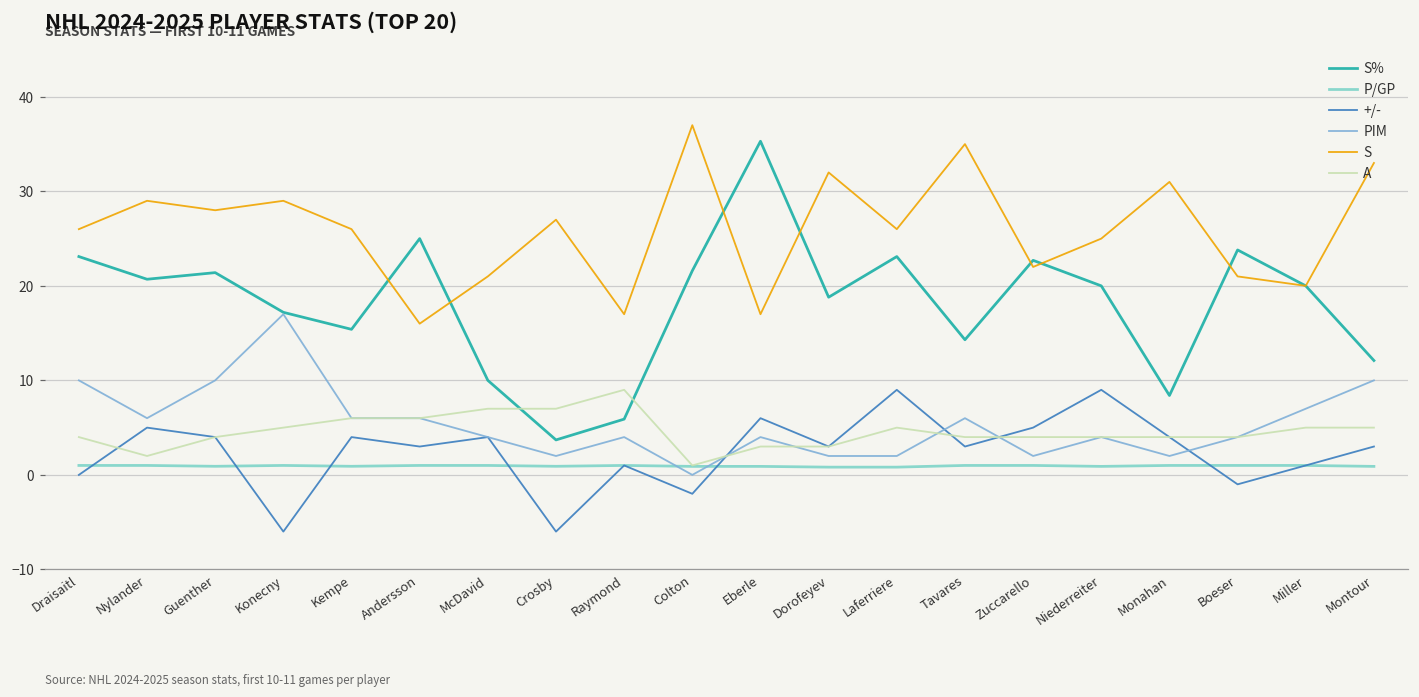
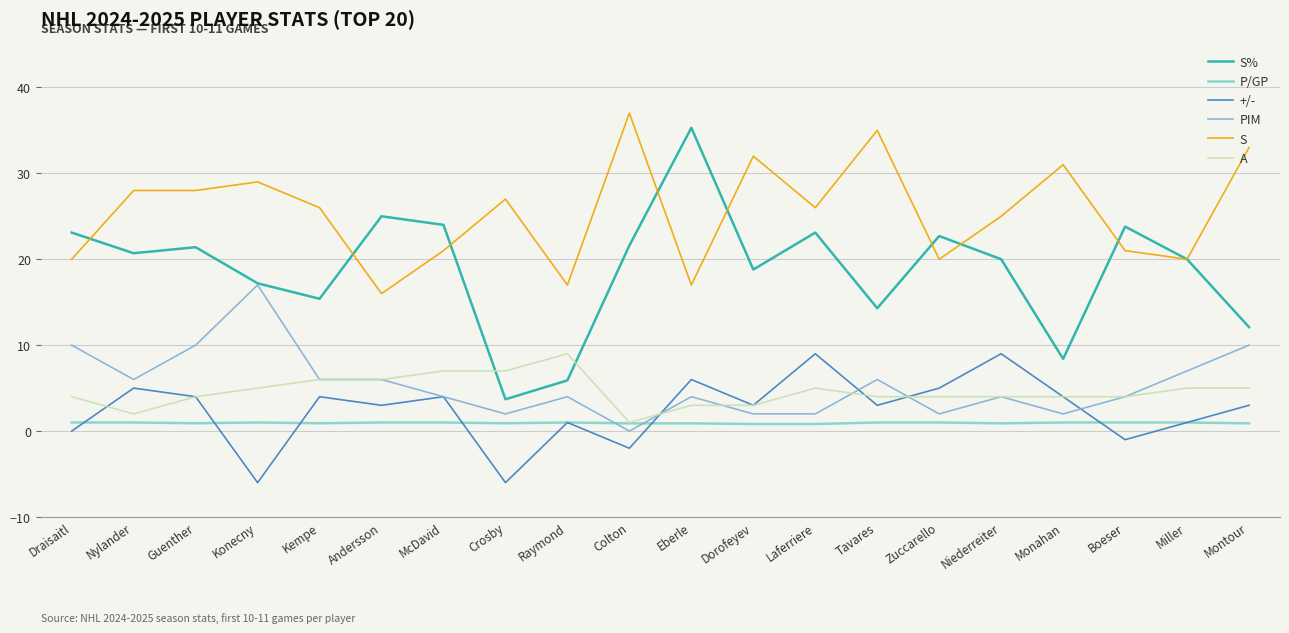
S, Draisaitl: 26 -> 20
S, Nylander: 29 -> 28
S%, McDavid: 10 -> 24
S, Zuccarello: 22 -> 20
